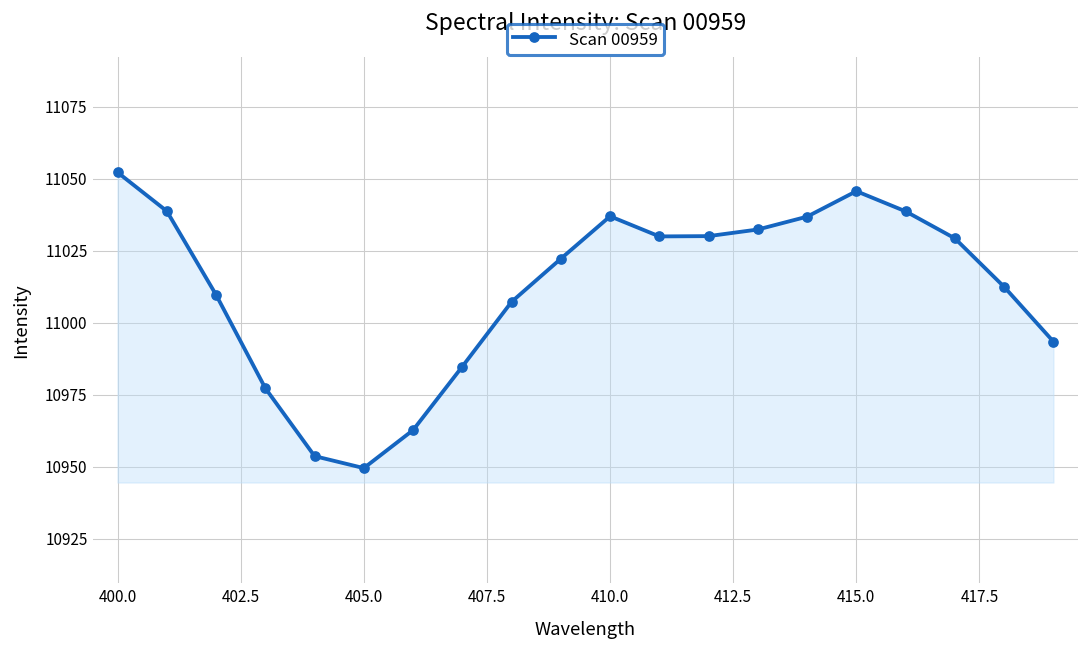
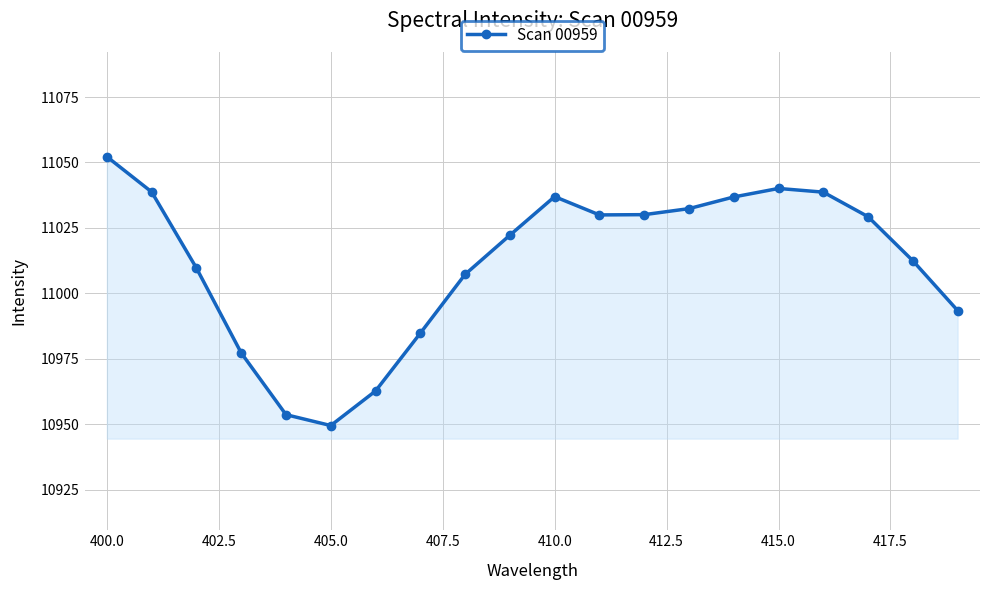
415.0: 11046 -> 11040
